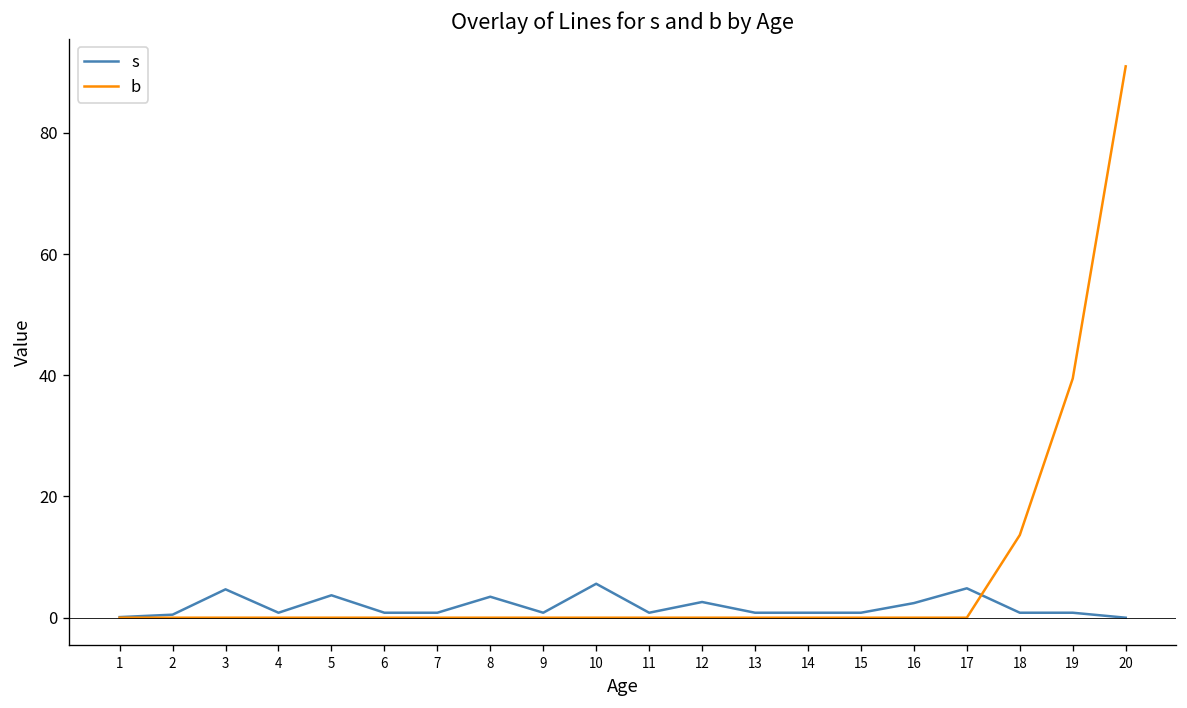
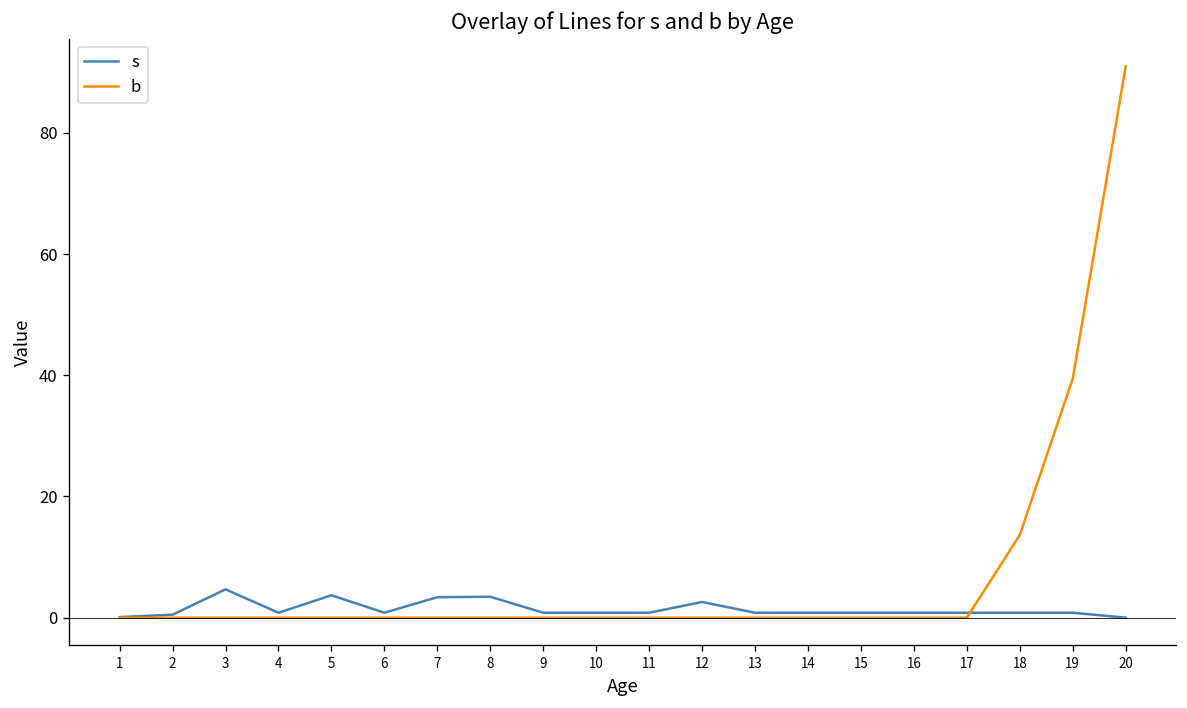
s, 7: 1 -> 3
s, 10: 6 -> 1
s, 16: 2 -> 1
s, 17: 5 -> 1
